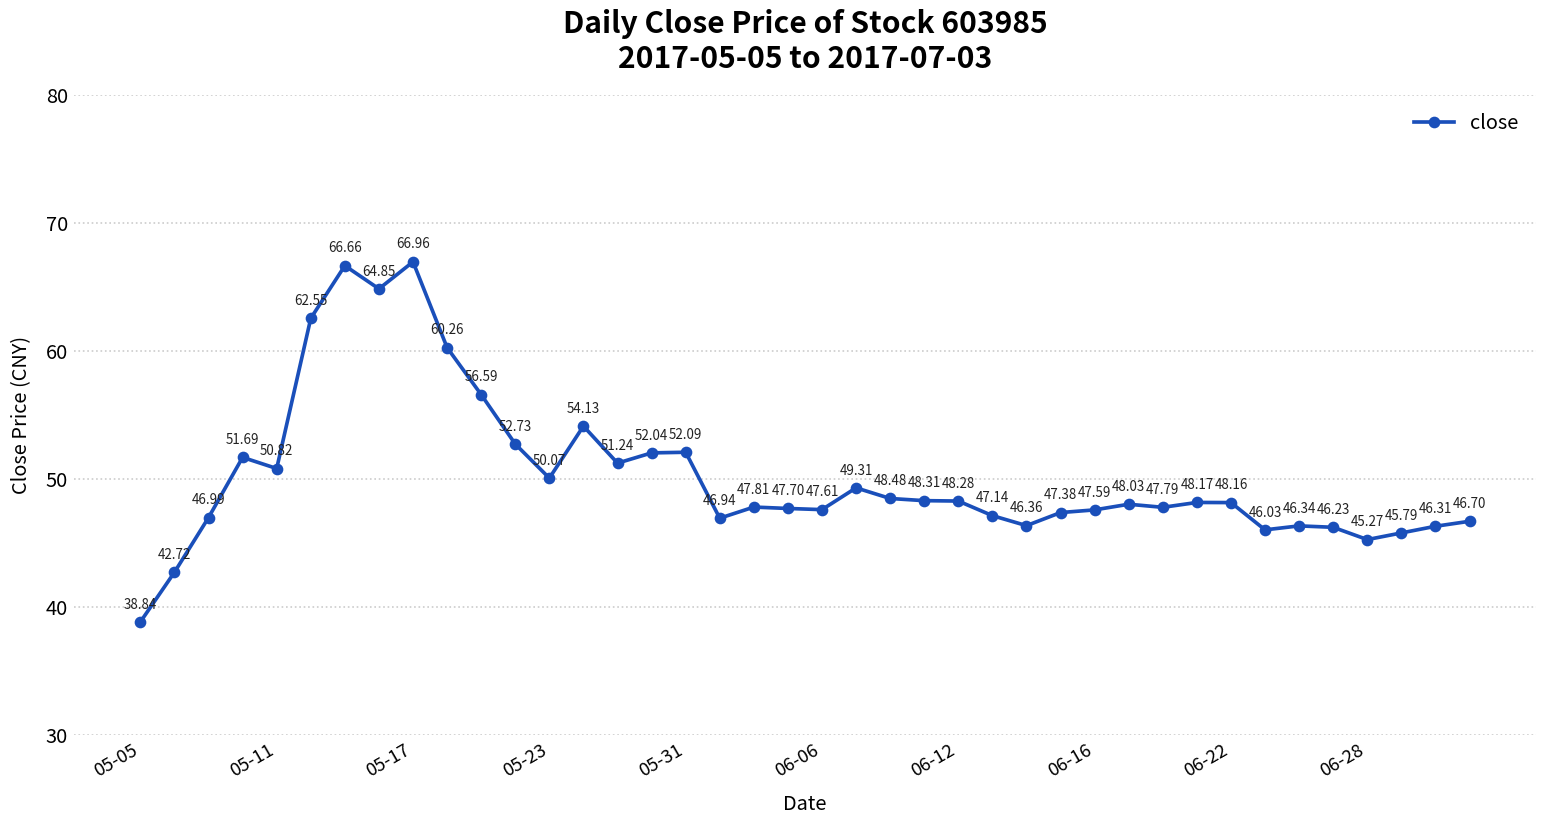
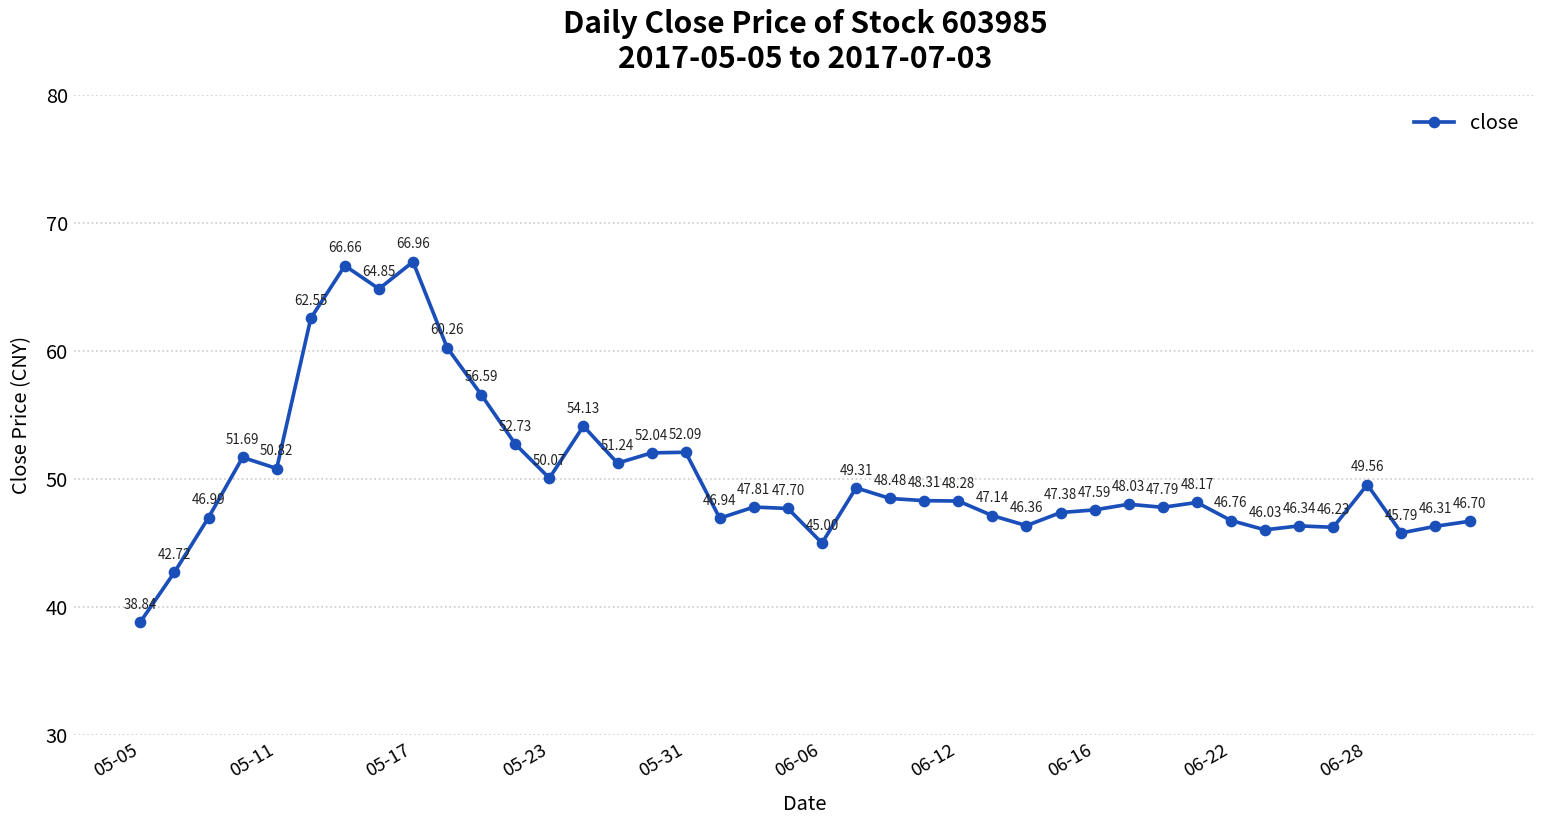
06-06: 47.61 -> 45.00
06-22: 48.16 -> 46.76
06-28: 45.27 -> 49.56
